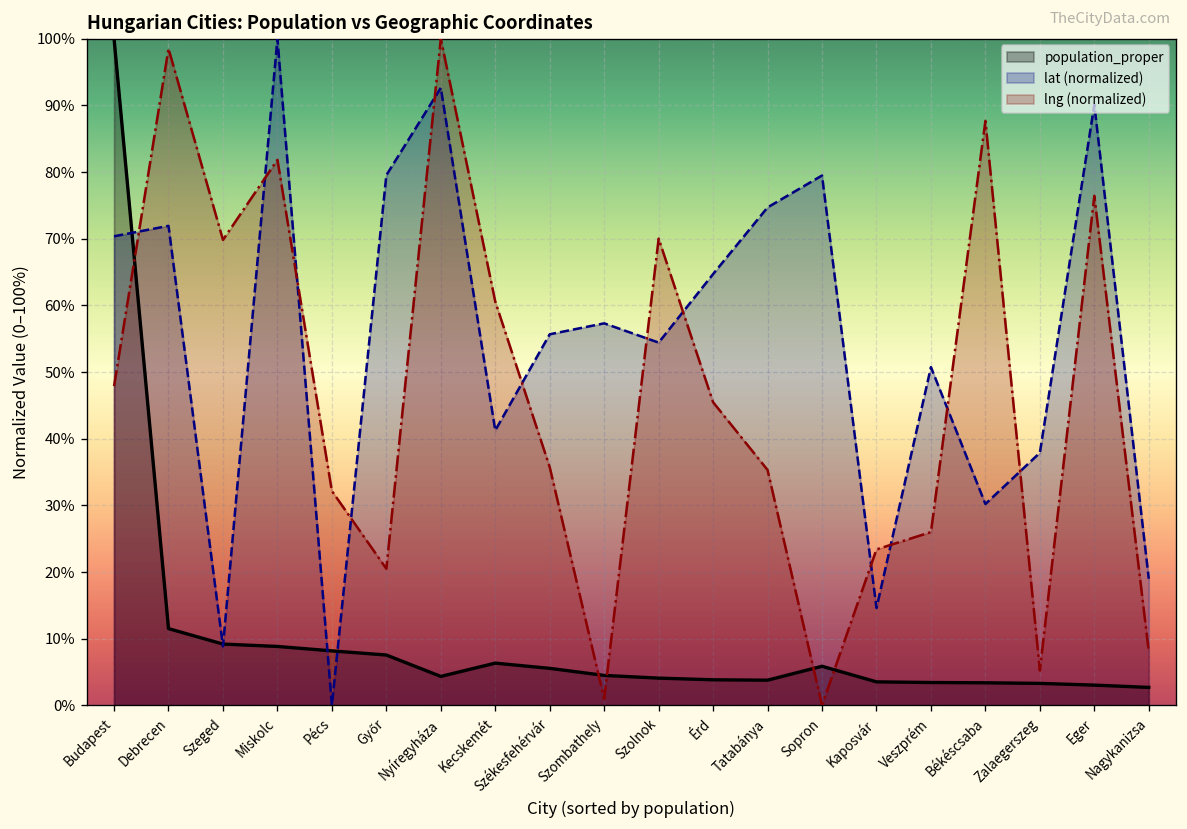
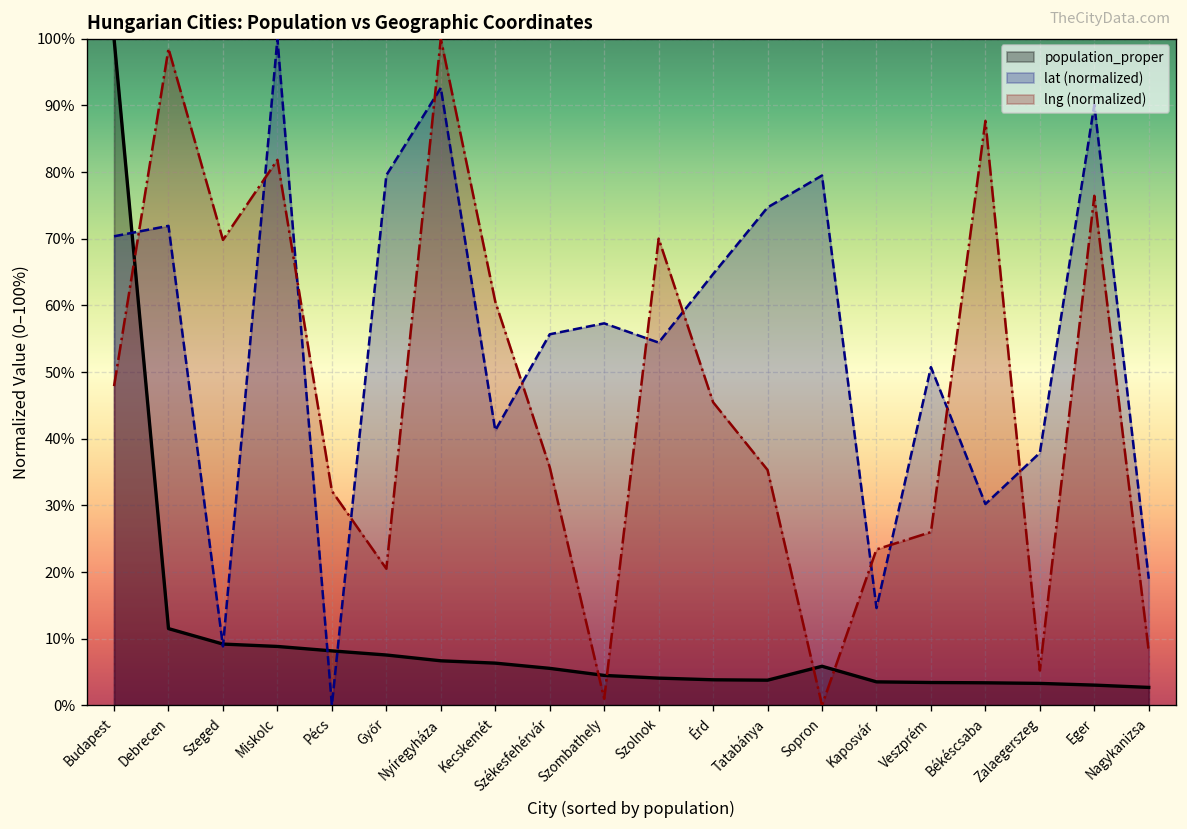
population_proper, Nyíregyháza: 4% -> 7%
